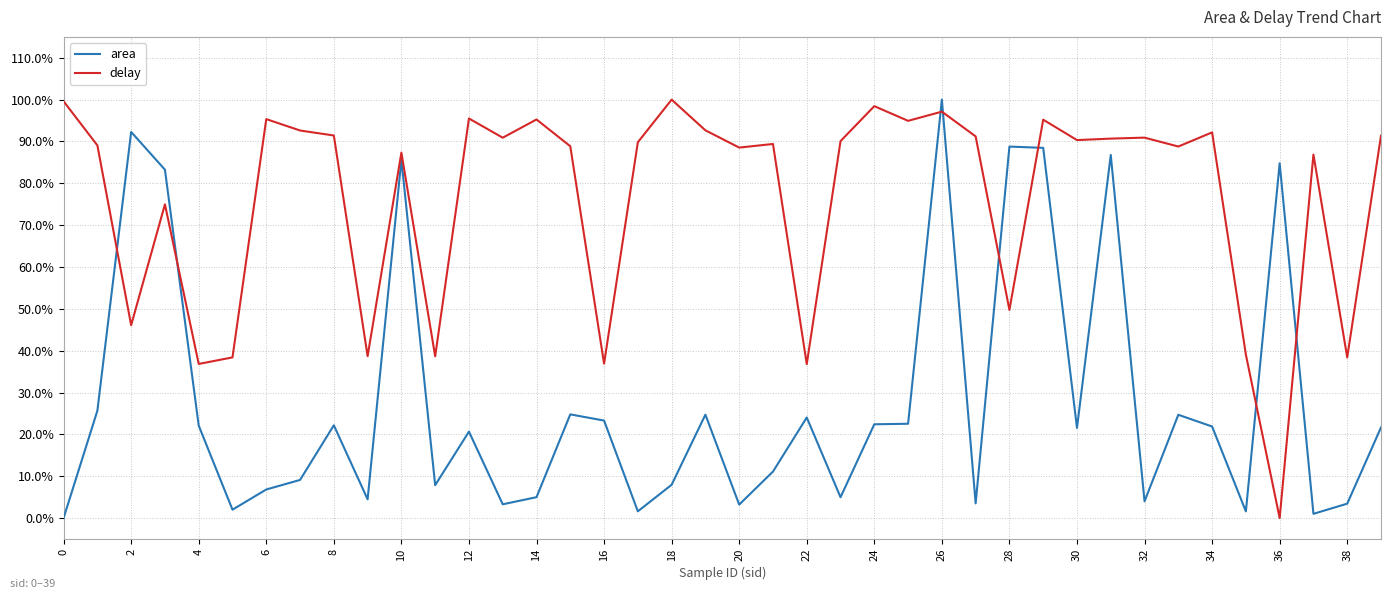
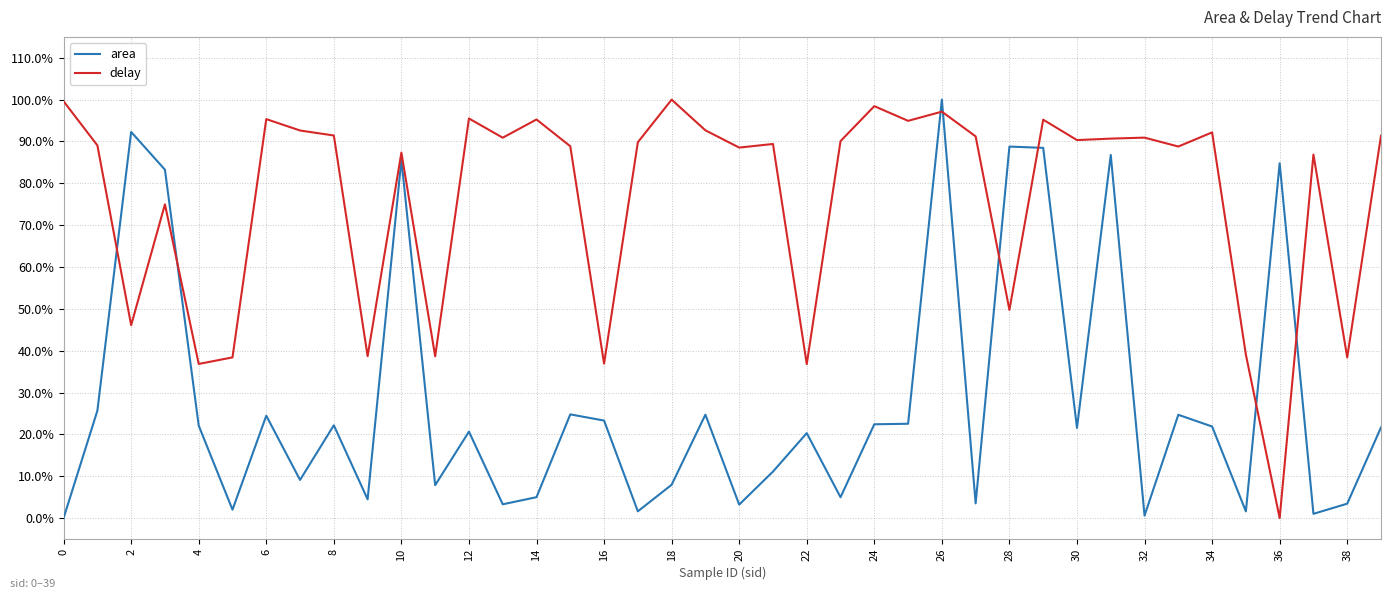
area, 6: 7% -> 24%
area, 22: 24% -> 20%
area, 32: 4% -> 1%
